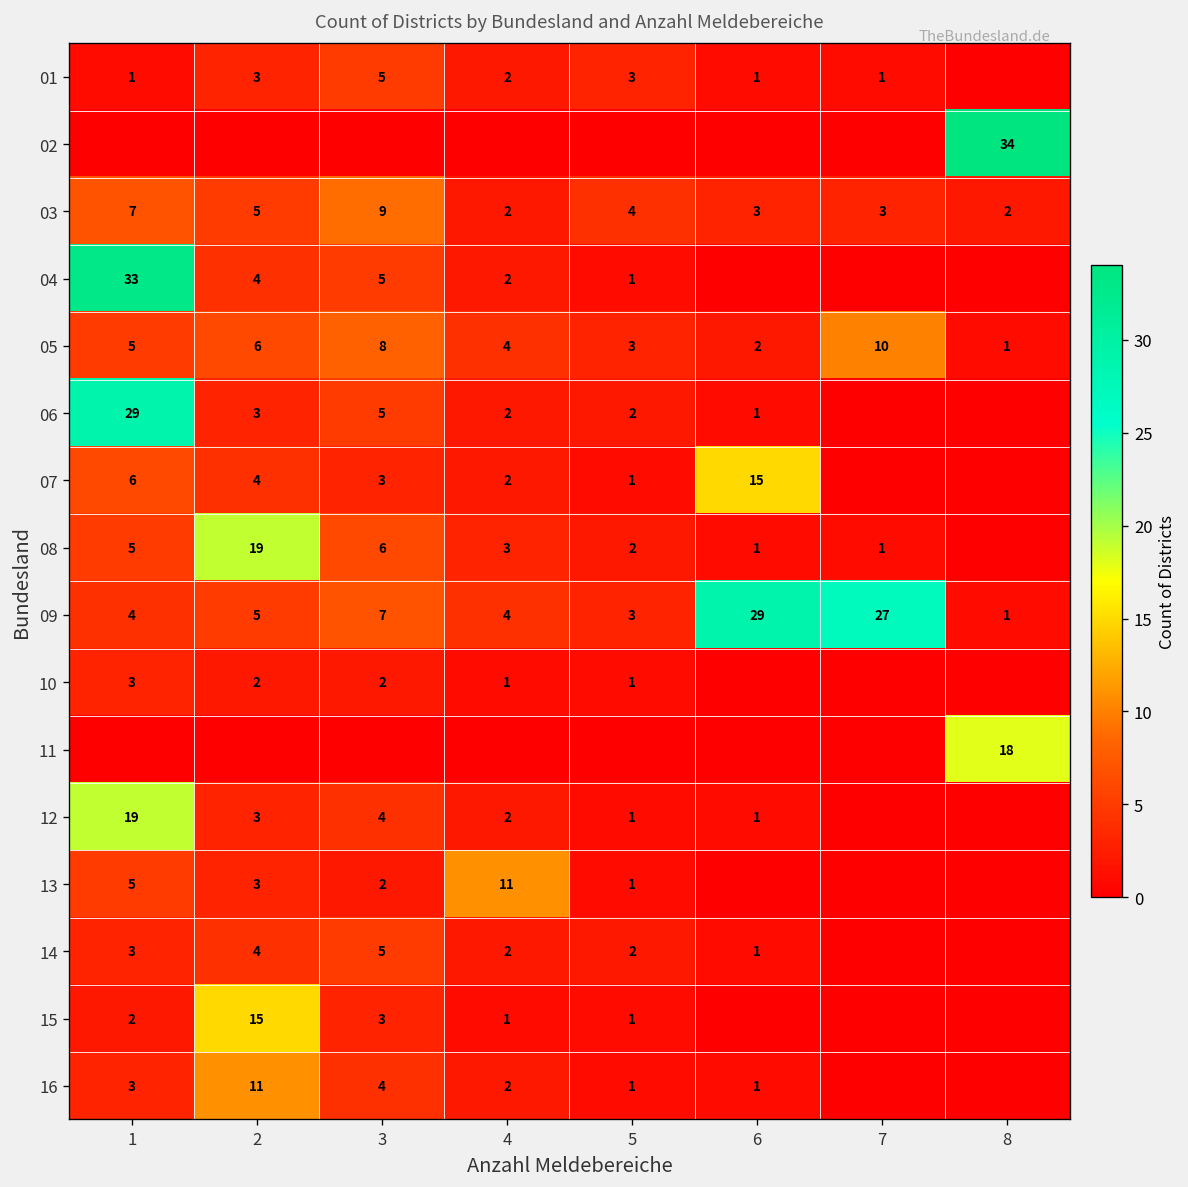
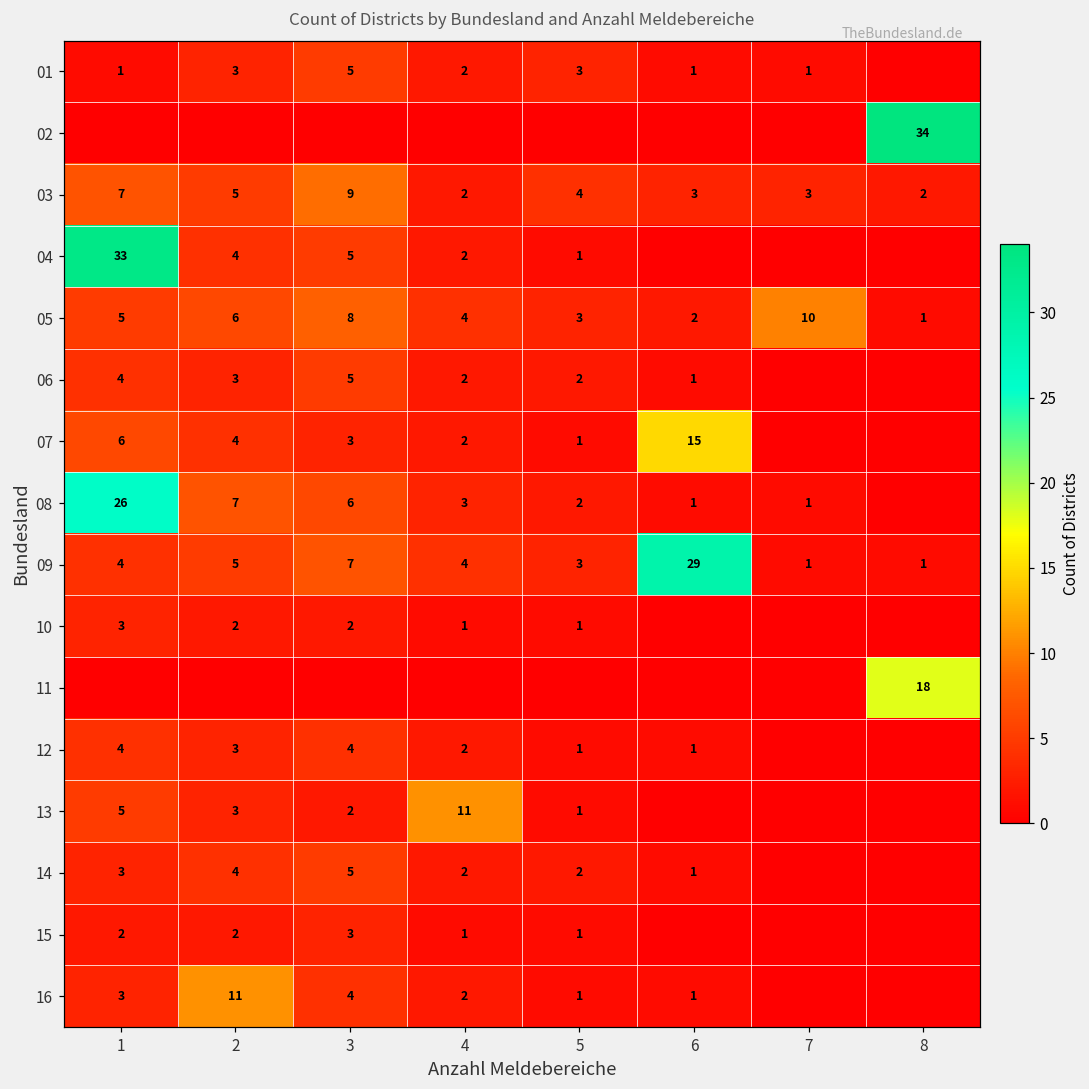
06, 1: 29 -> 4
08, 1: 5 -> 26
08, 2: 19 -> 7
09, 7: 27 -> 1
12, 1: 19 -> 4
15, 2: 15 -> 2
